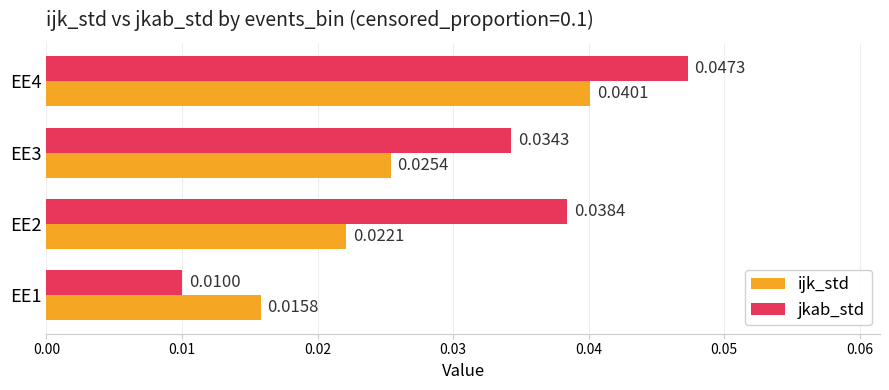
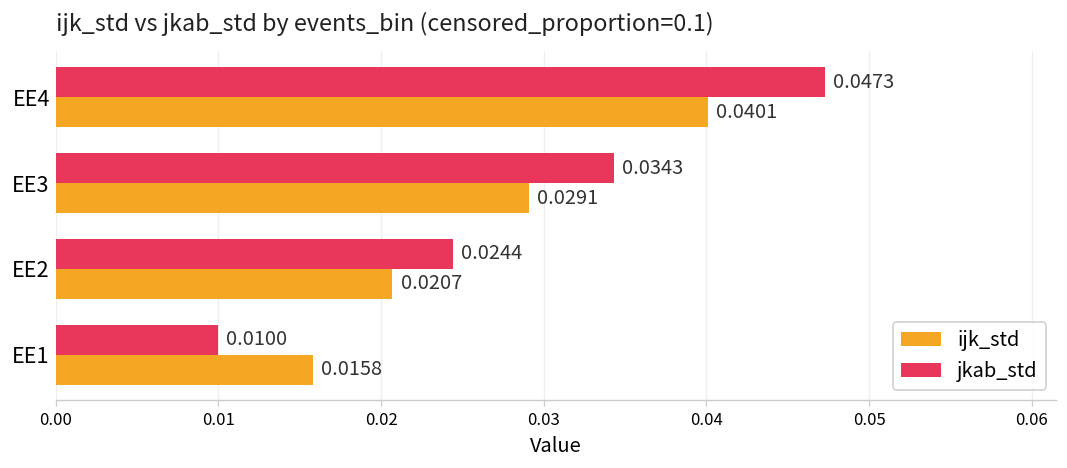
ijk_std, EE3: 0.0254 -> 0.0291
jkab_std, EE2: 0.0384 -> 0.0244
ijk_std, EE2: 0.0221 -> 0.0207
